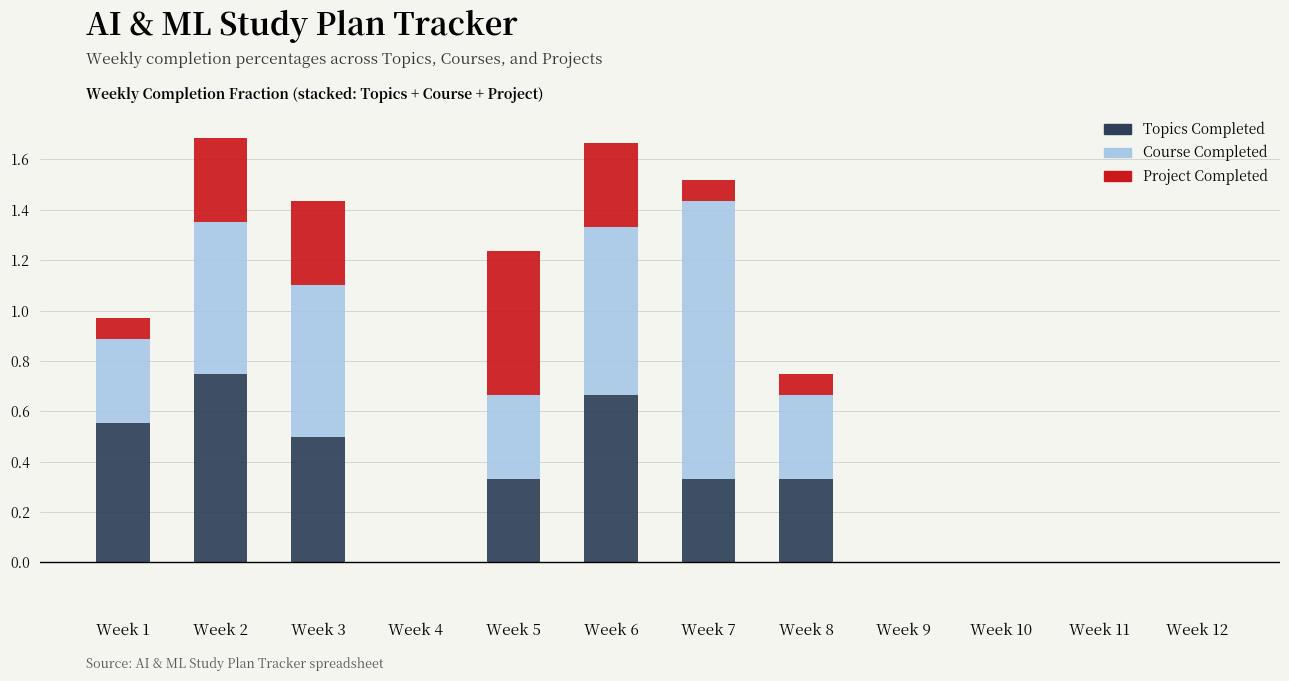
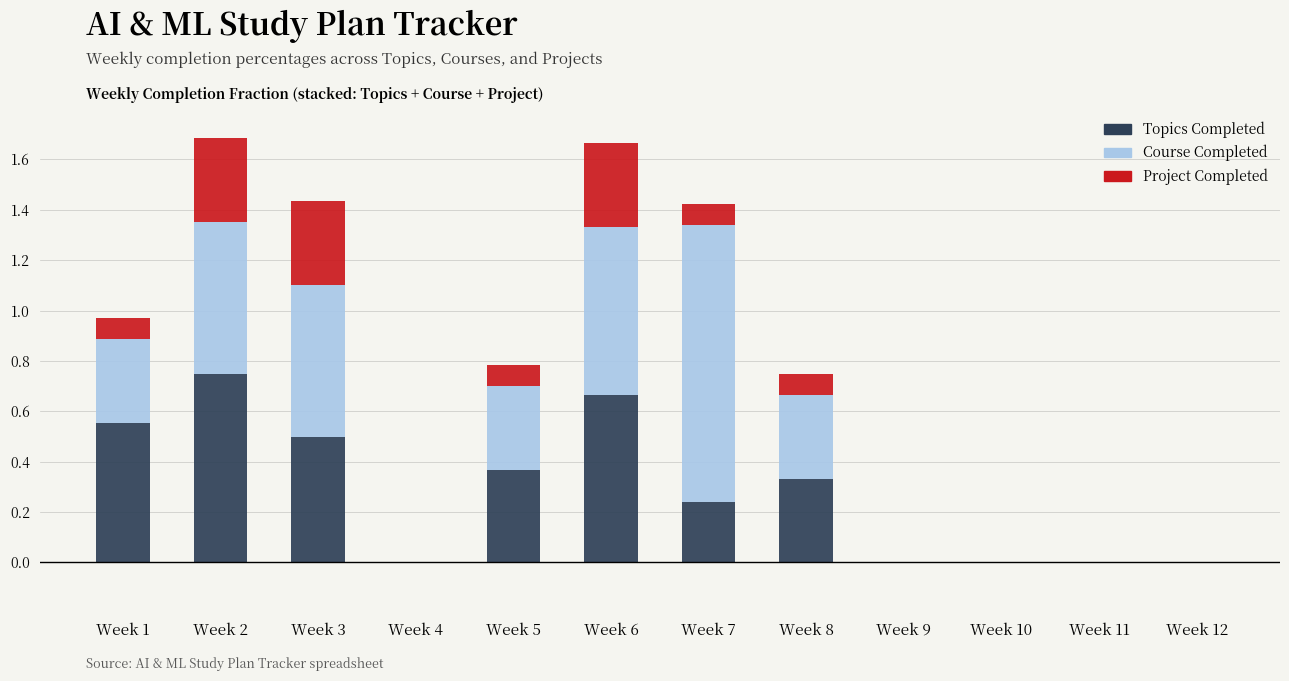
Topics Completed, Week 5: 0.33 -> 0.37
Project Completed, Week 5: 0.57 -> 0.08
Topics Completed, Week 7: 0.33 -> 0.24
